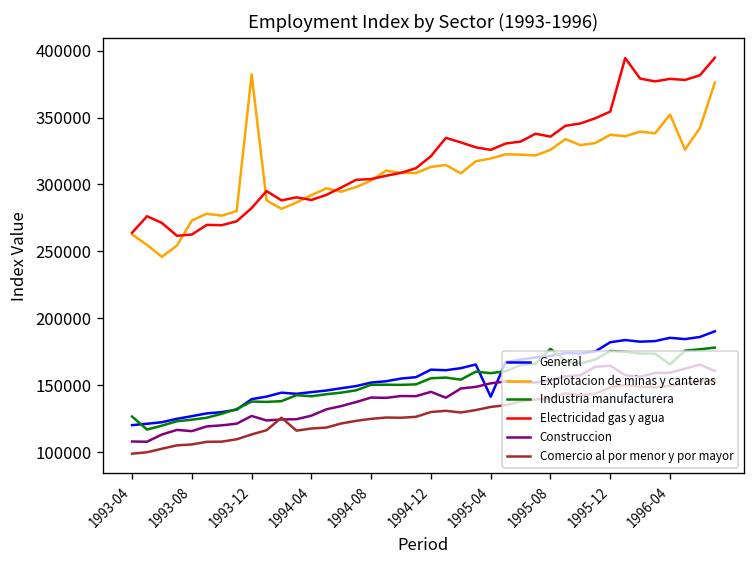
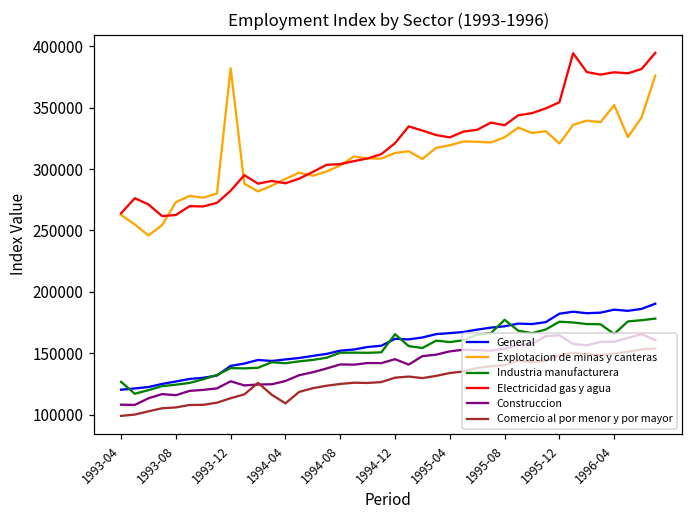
Comercio al por menor y por mayor, 1994-04: 118000 -> 109000
Industria manufacturera, 1994-12: 155000 -> 165000
General, 1995-04: 141000 -> 166000
Explotacion de minas y canteras, 1995-12: 337000 -> 321000
